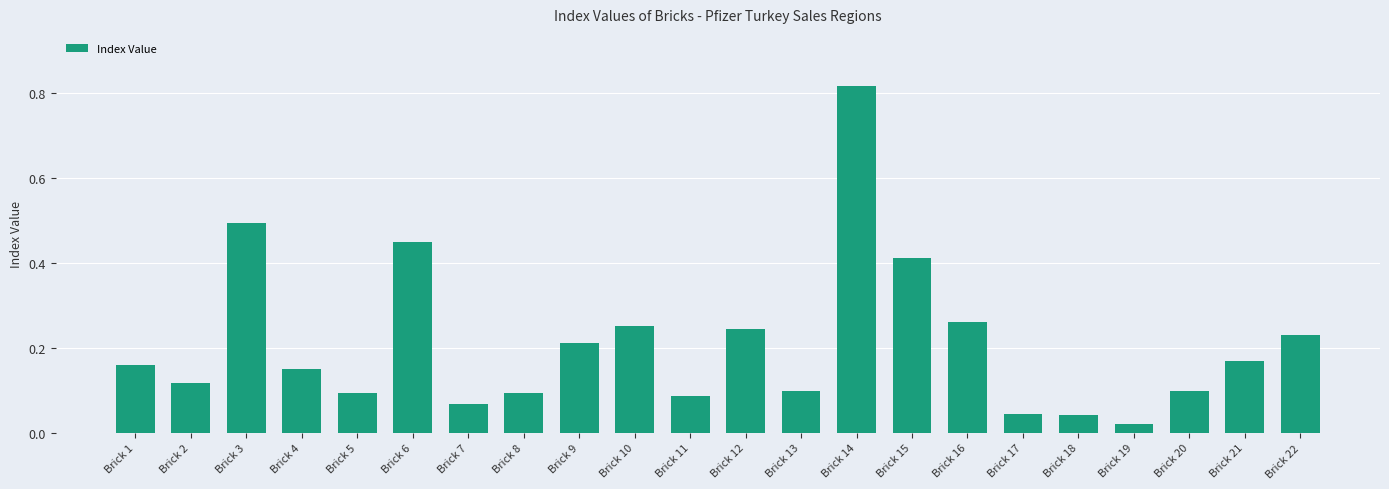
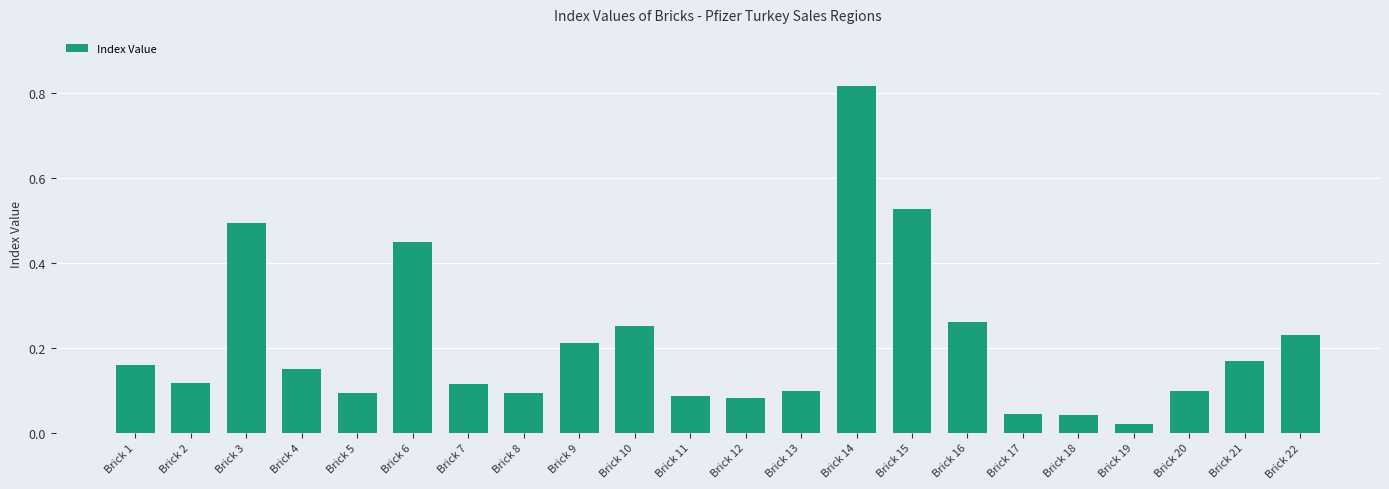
Brick 7: 0.07 -> 0.12
Brick 12: 0.25 -> 0.08
Brick 15: 0.41 -> 0.53
